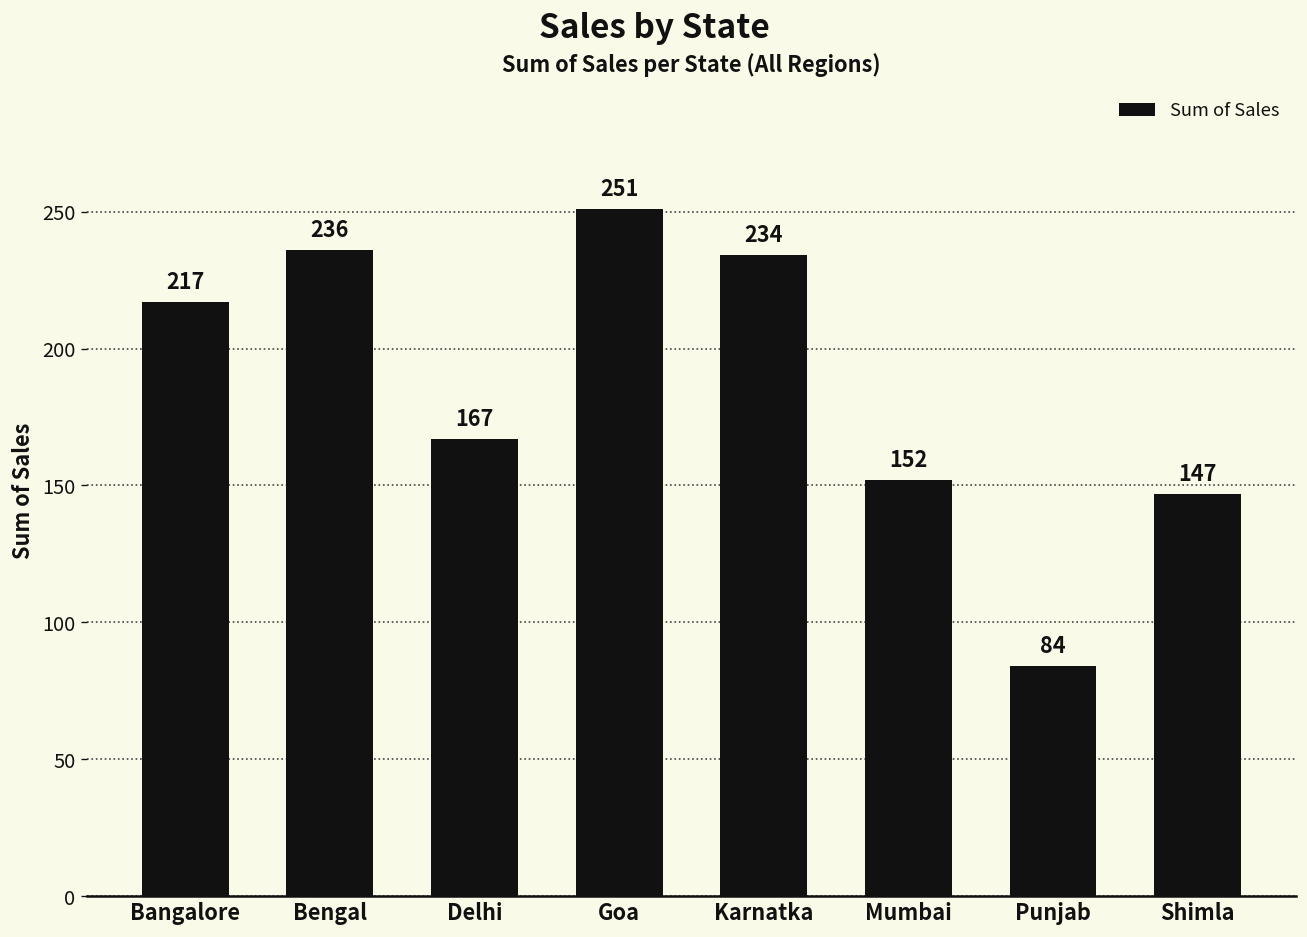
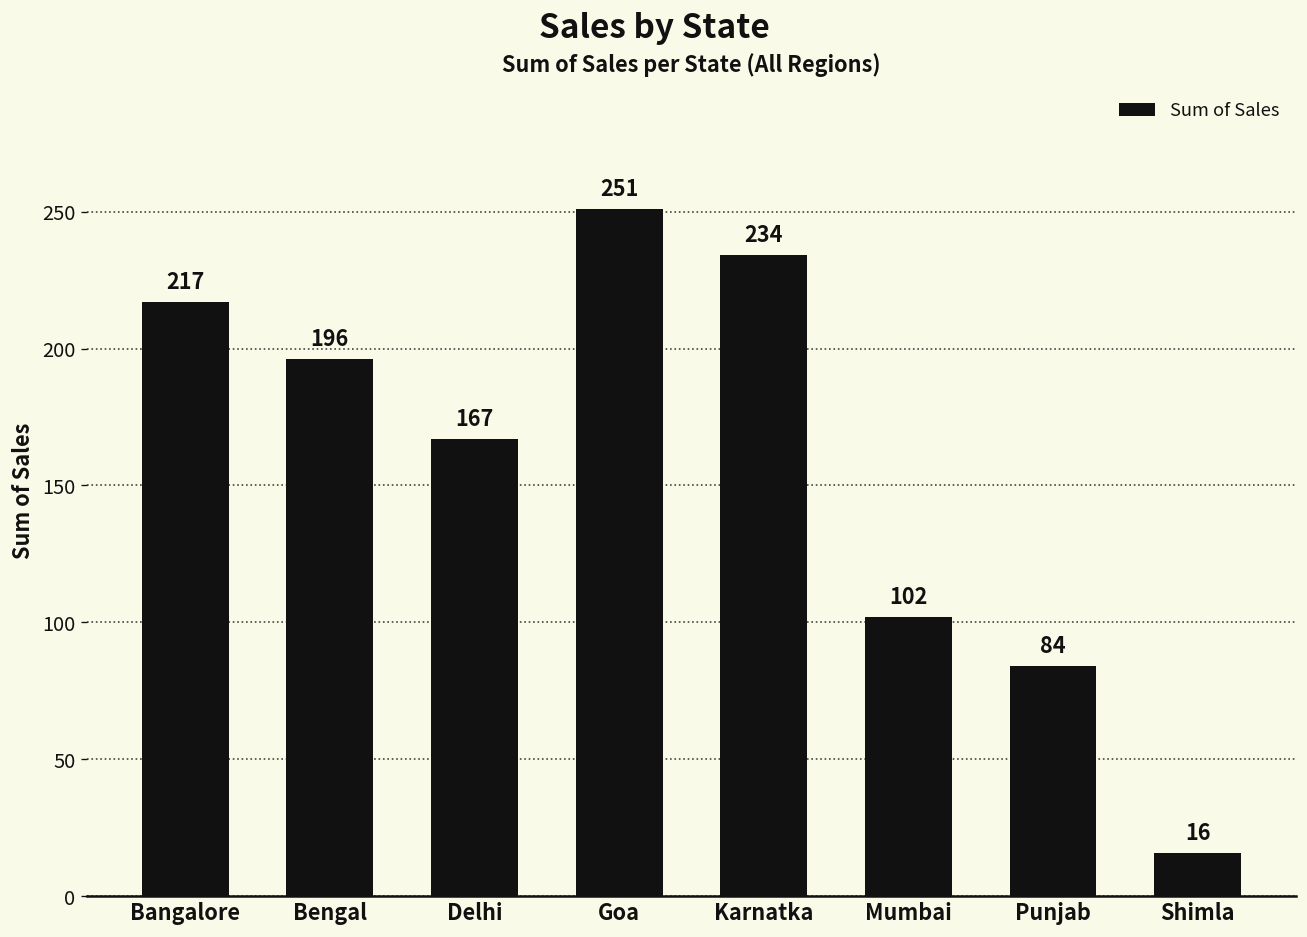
Bengal: 236 -> 196
Mumbai: 152 -> 102
Shimla: 147 -> 16
